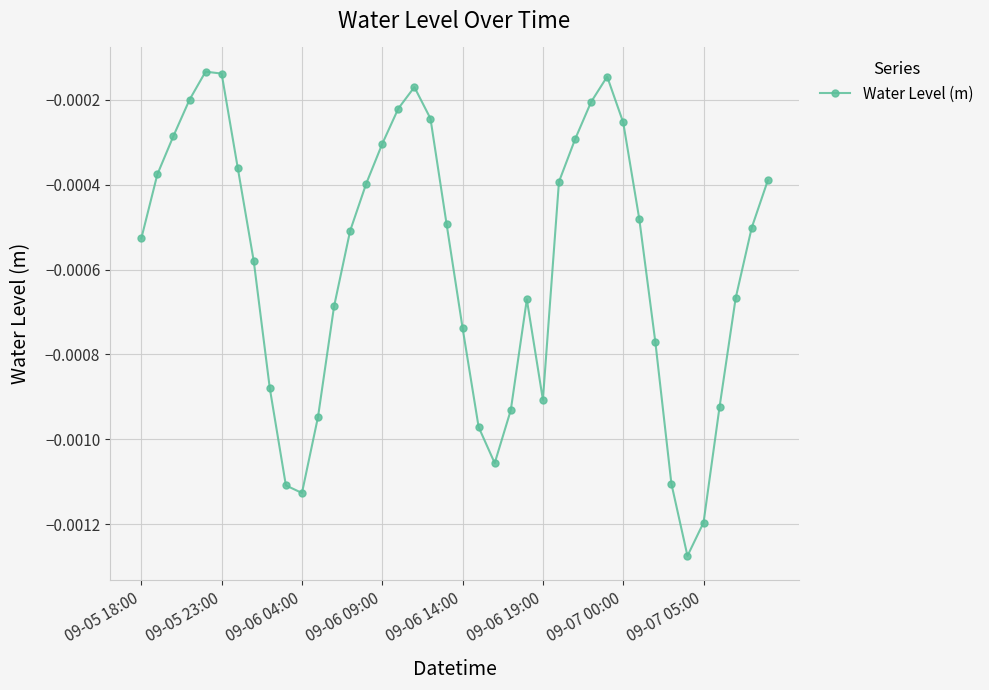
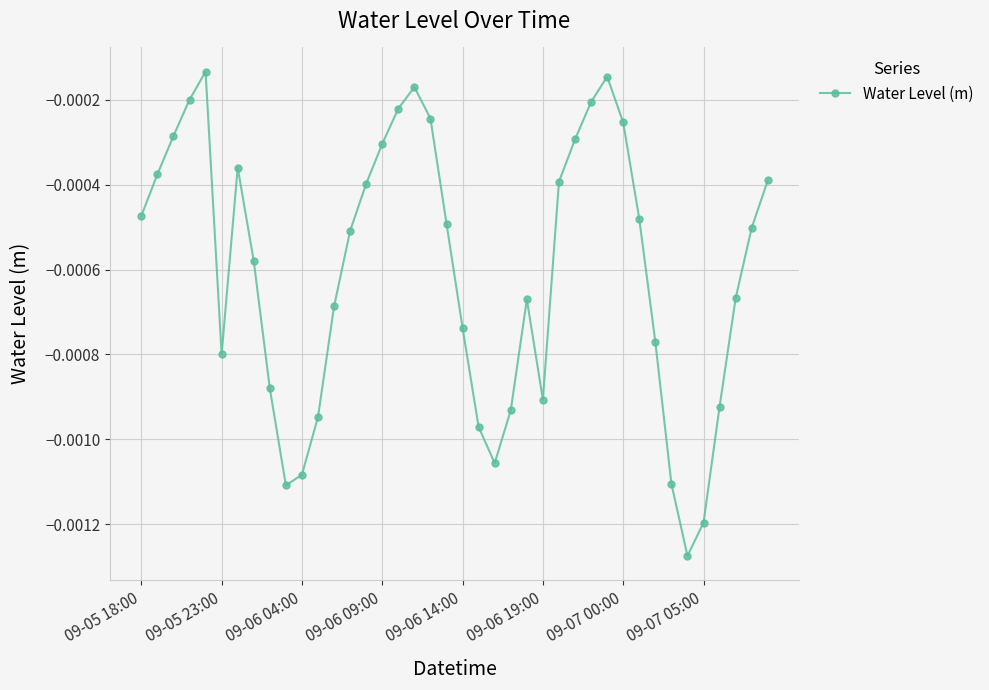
09-05 18:00: -0.00053 -> -0.00047
09-05 23:00: -0.00014 -> -0.00080
09-06 04:00: -0.00113 -> -0.00108
